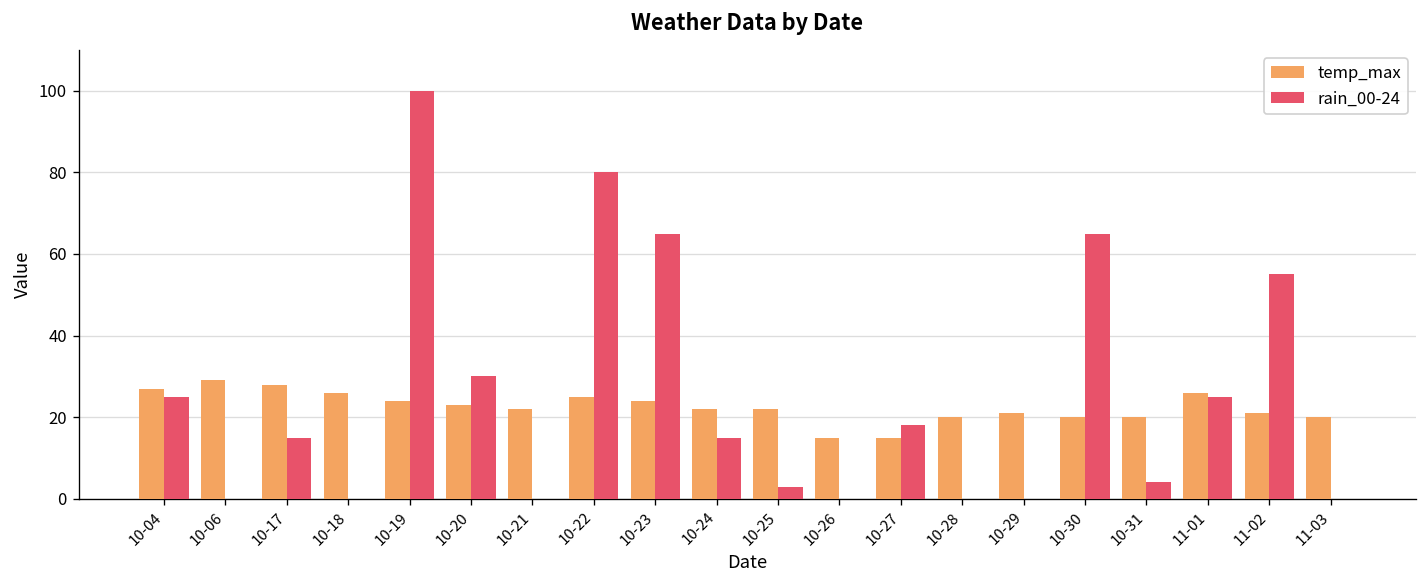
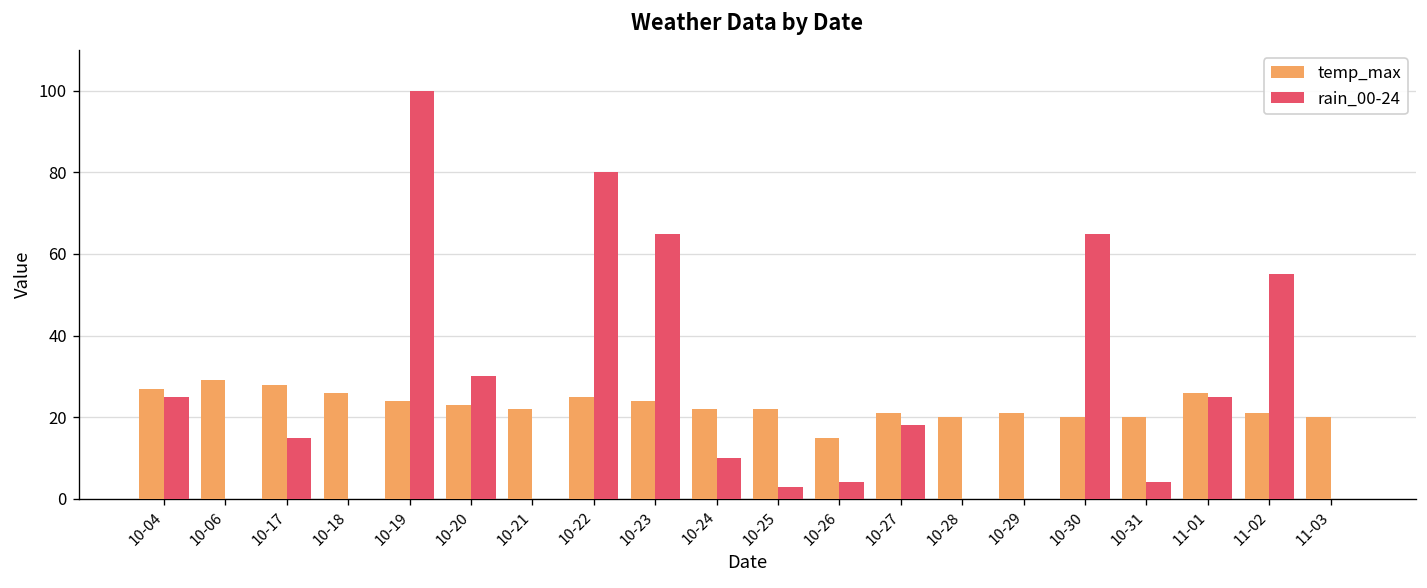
rain_00-24, 10-24: 15 -> 10
rain_00-24, 10-26: 0 -> 4
temp_max, 10-27: 15 -> 21
